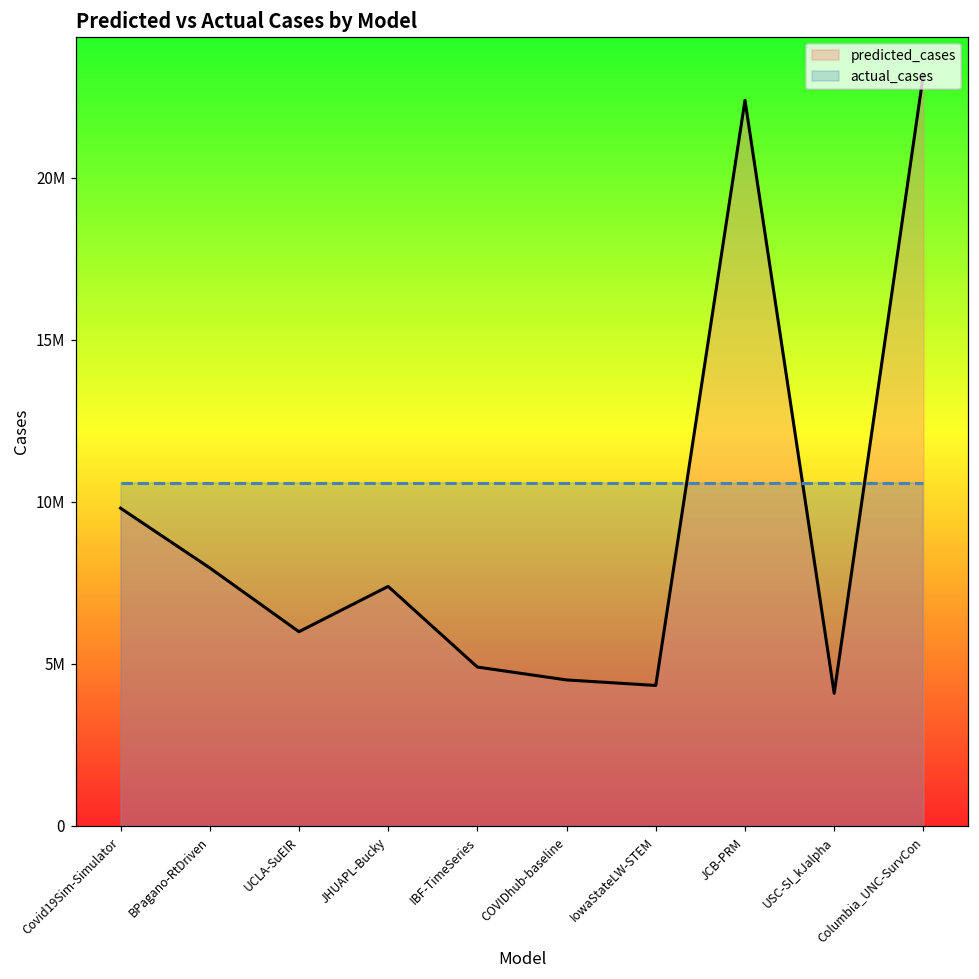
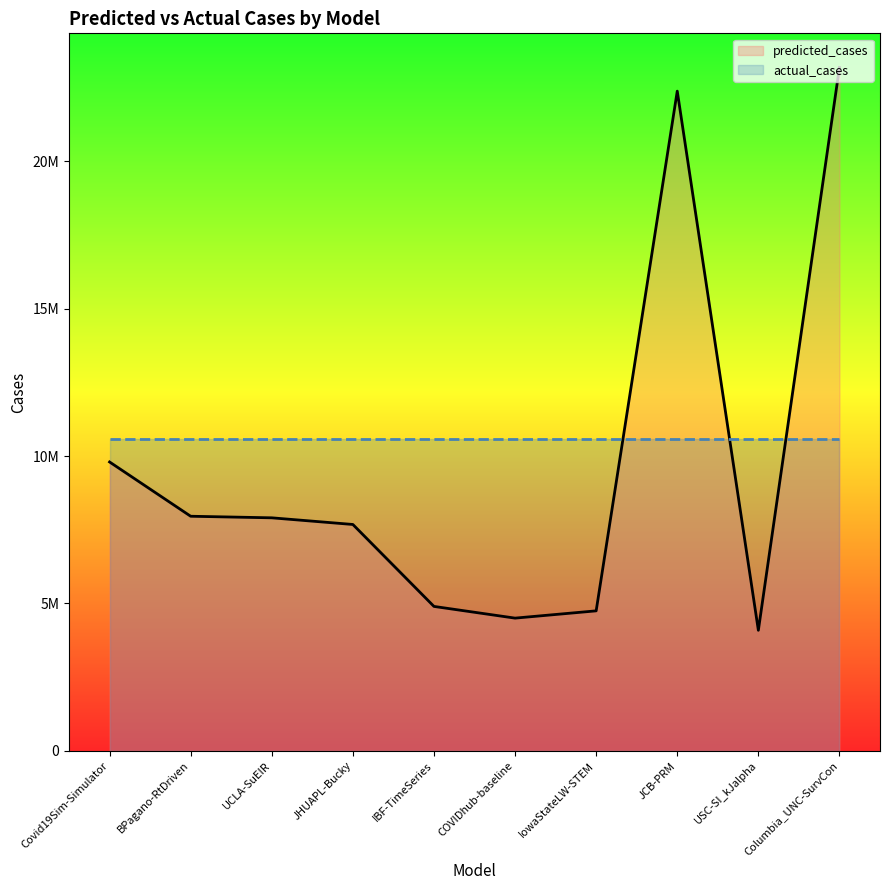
predicted_cases, UCLA-SuEIR: 6000000 -> 7900000
predicted_cases, JHUAPL-Bucky: 7400000 -> 7700000
predicted_cases, IowaStateLW-STEM: 4300000 -> 4800000
